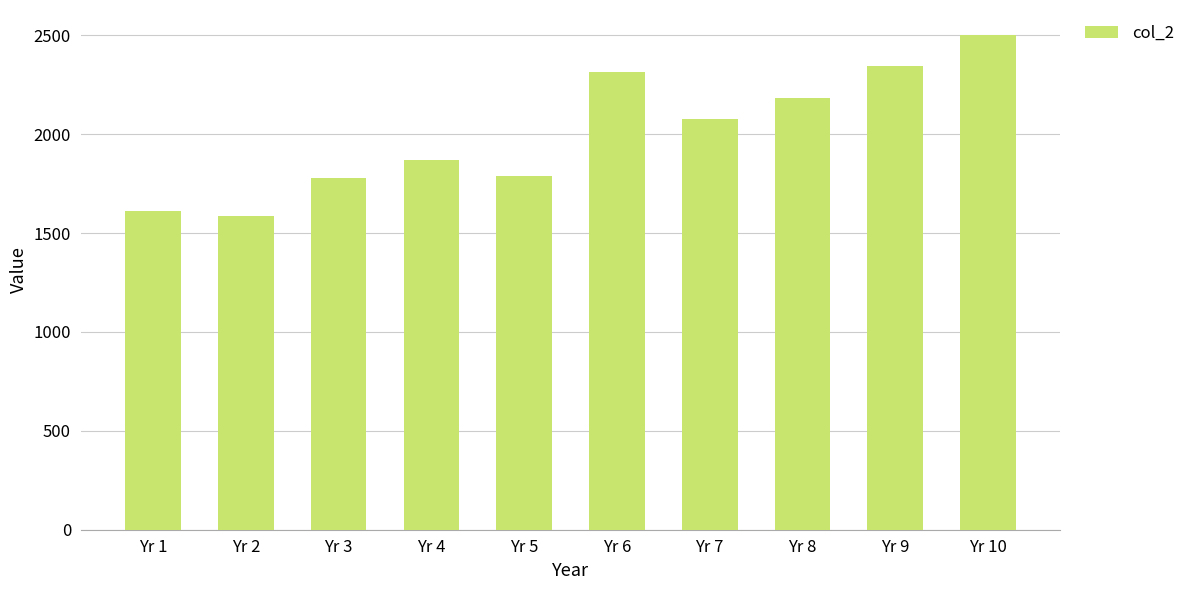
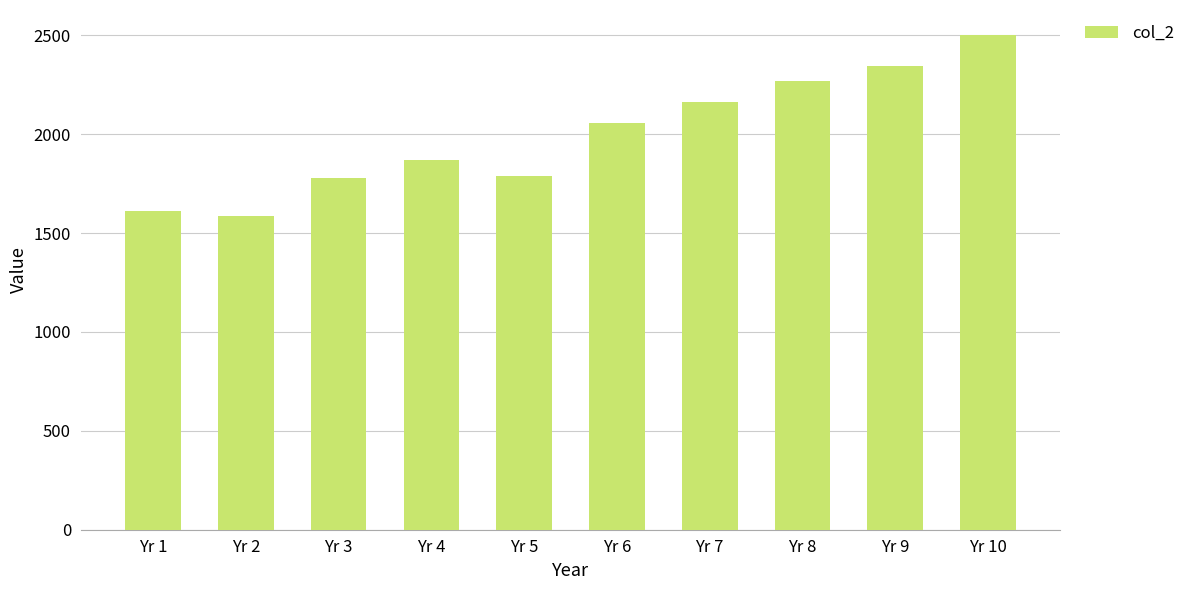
Yr 6: 2310 -> 2060
Yr 7: 2080 -> 2160
Yr 8: 2180 -> 2270
